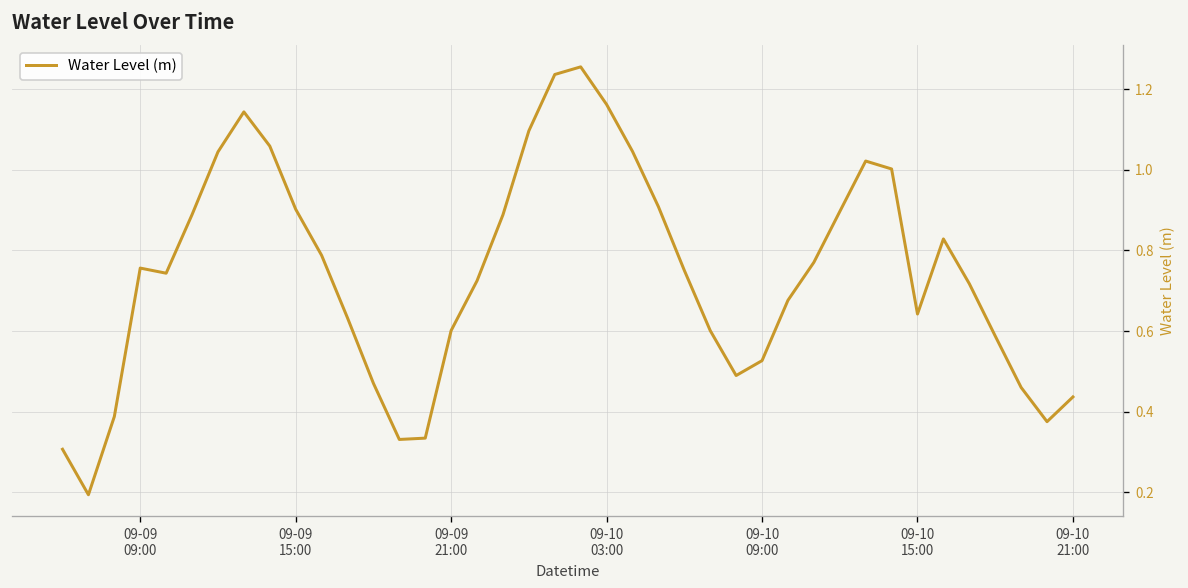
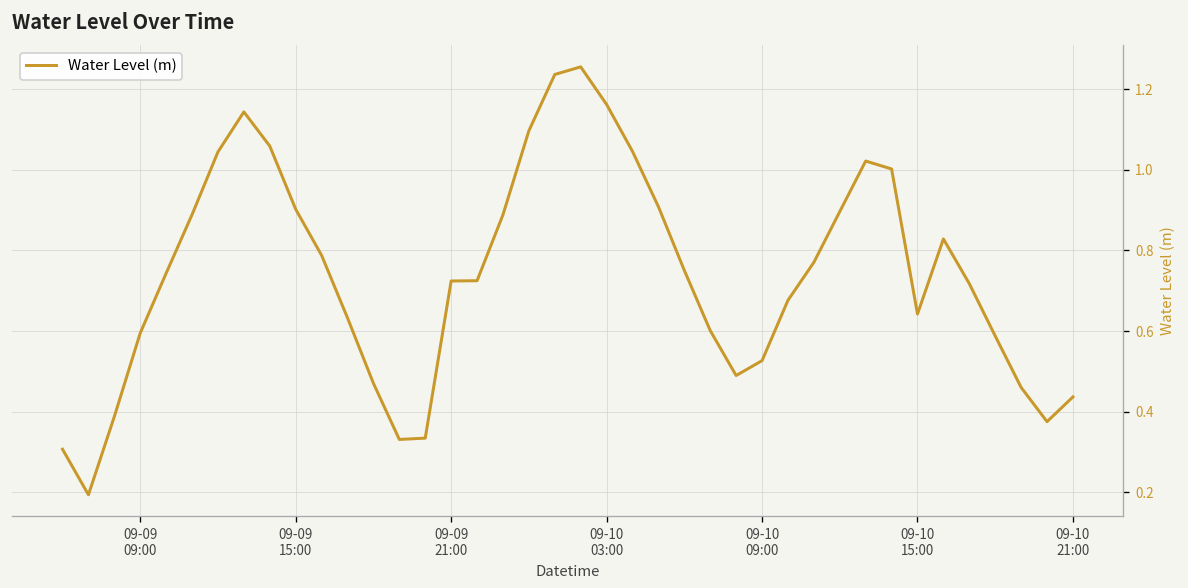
09-09 09:00: 0.76 -> 0.60
09-09 21:00: 0.60 -> 0.72
